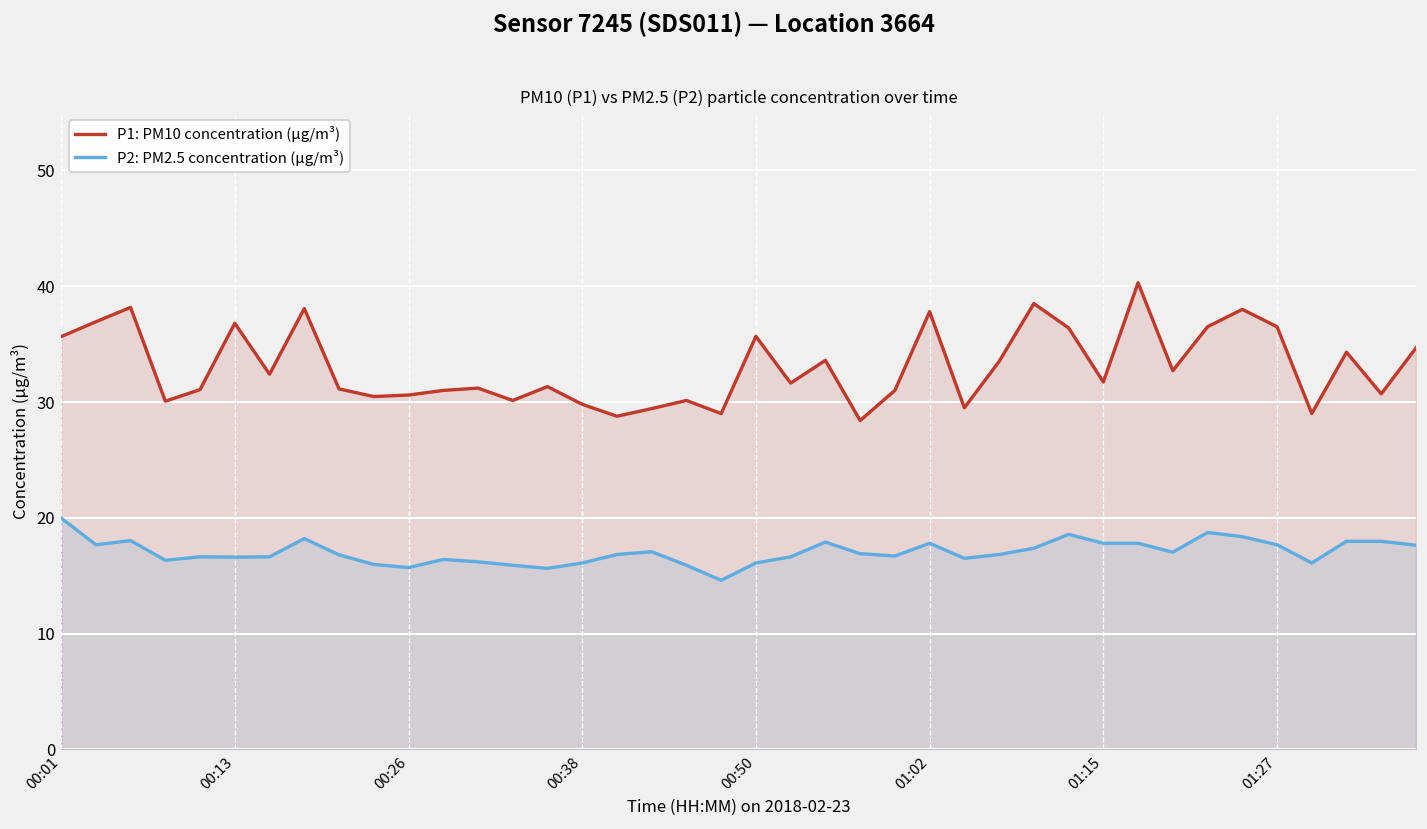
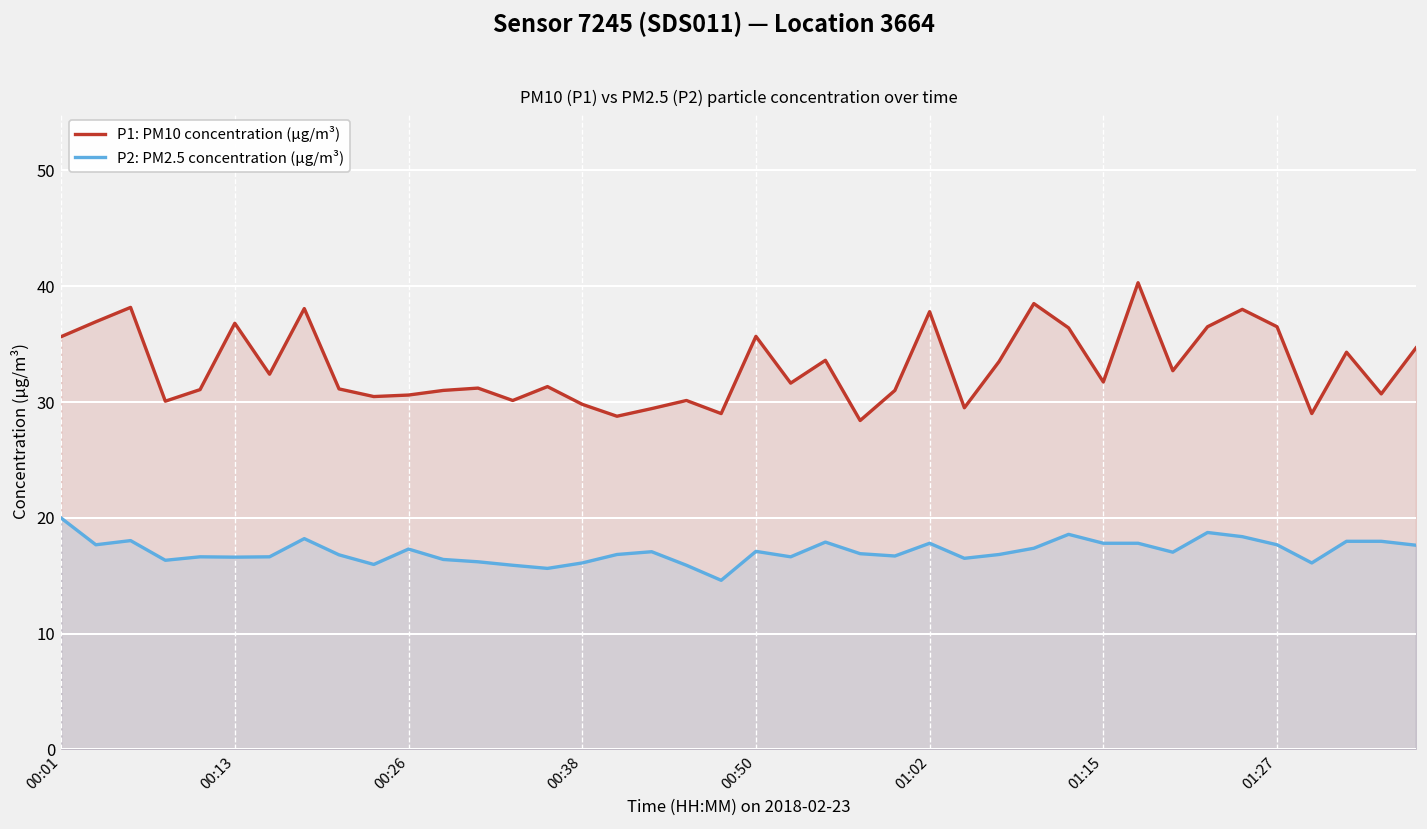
P2: PM2.5 concentration (µg/m³), 00:26: 16 -> 17
P2: PM2.5 concentration (µg/m³), 00:50: 16 -> 17
